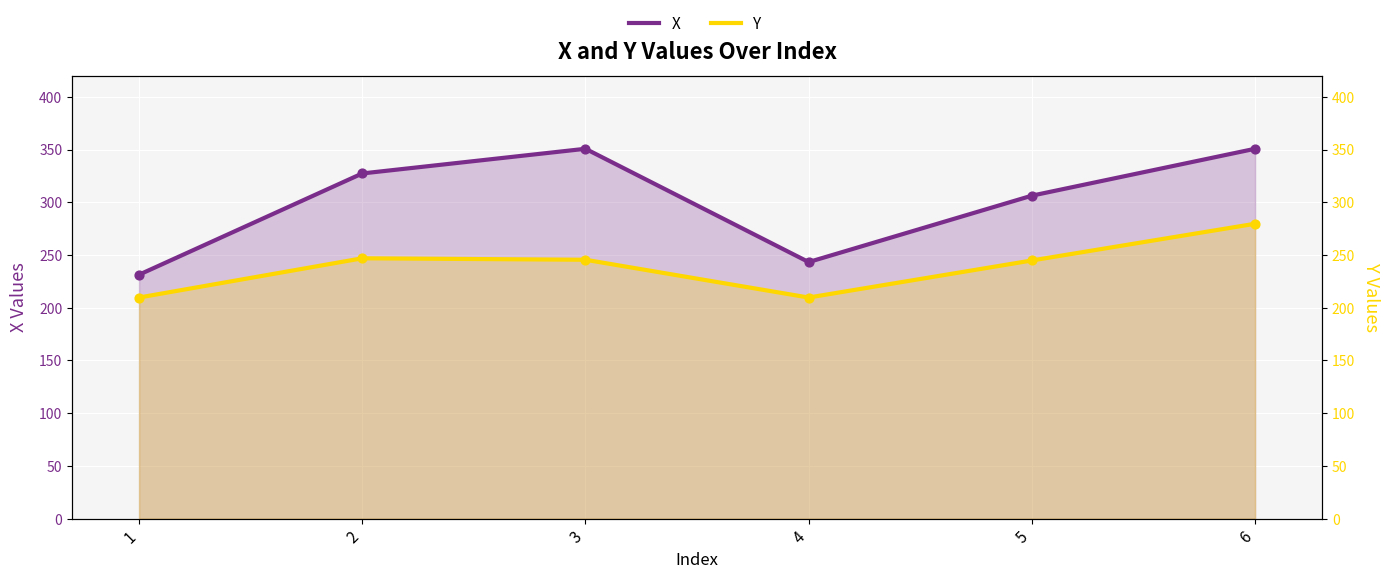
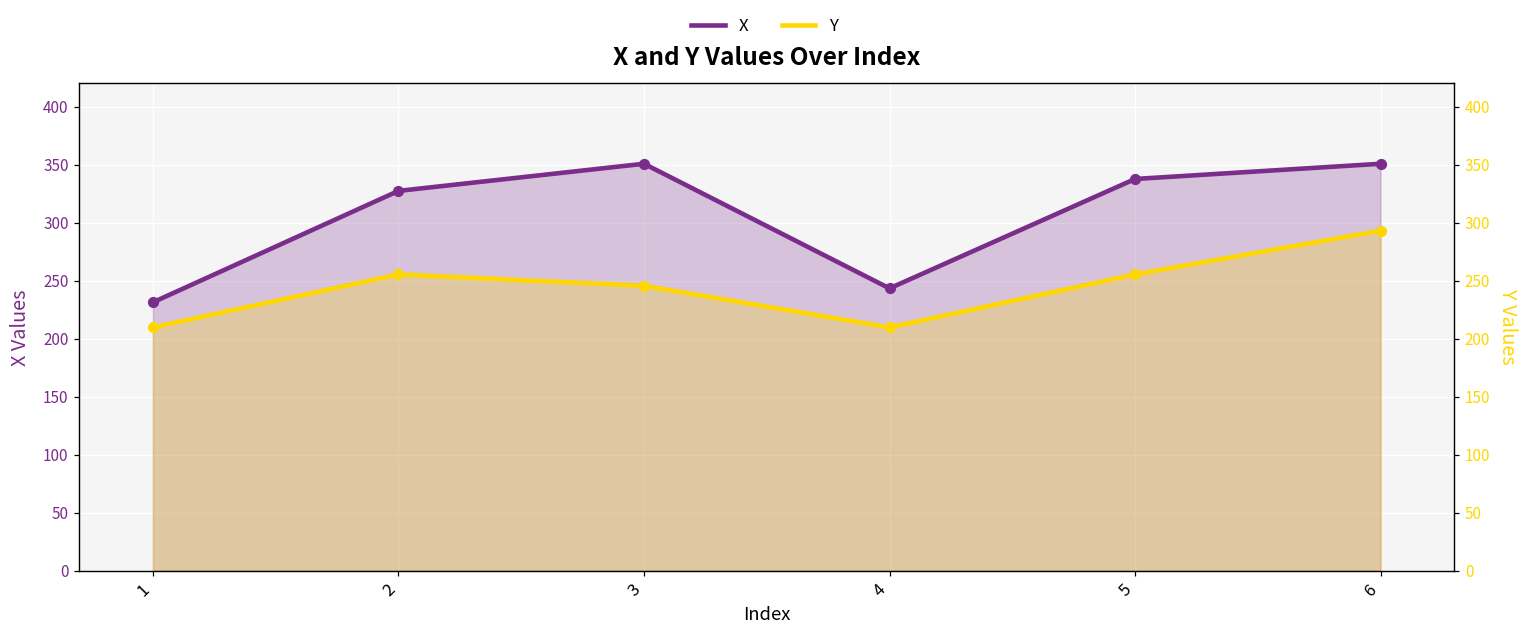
Y, 2: 247 -> 255
X, 5: 306 -> 338
Y, 5: 245 -> 255
Y, 6: 280 -> 293
